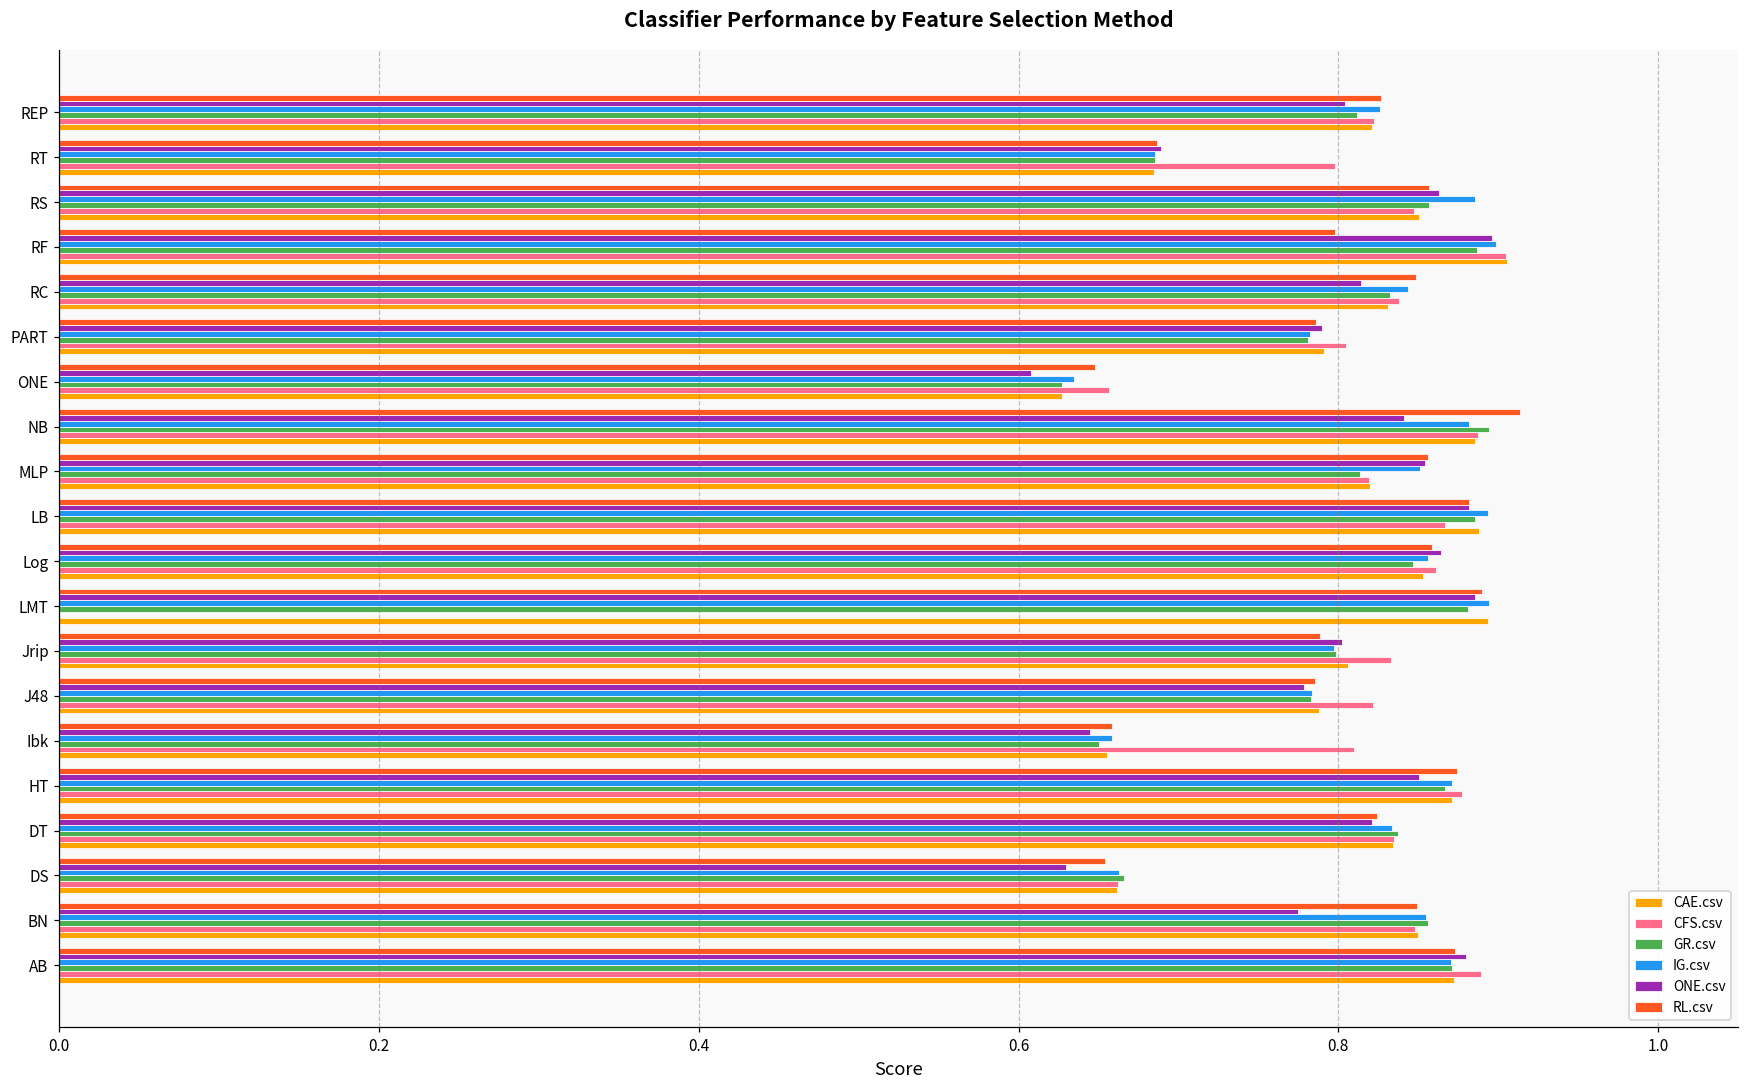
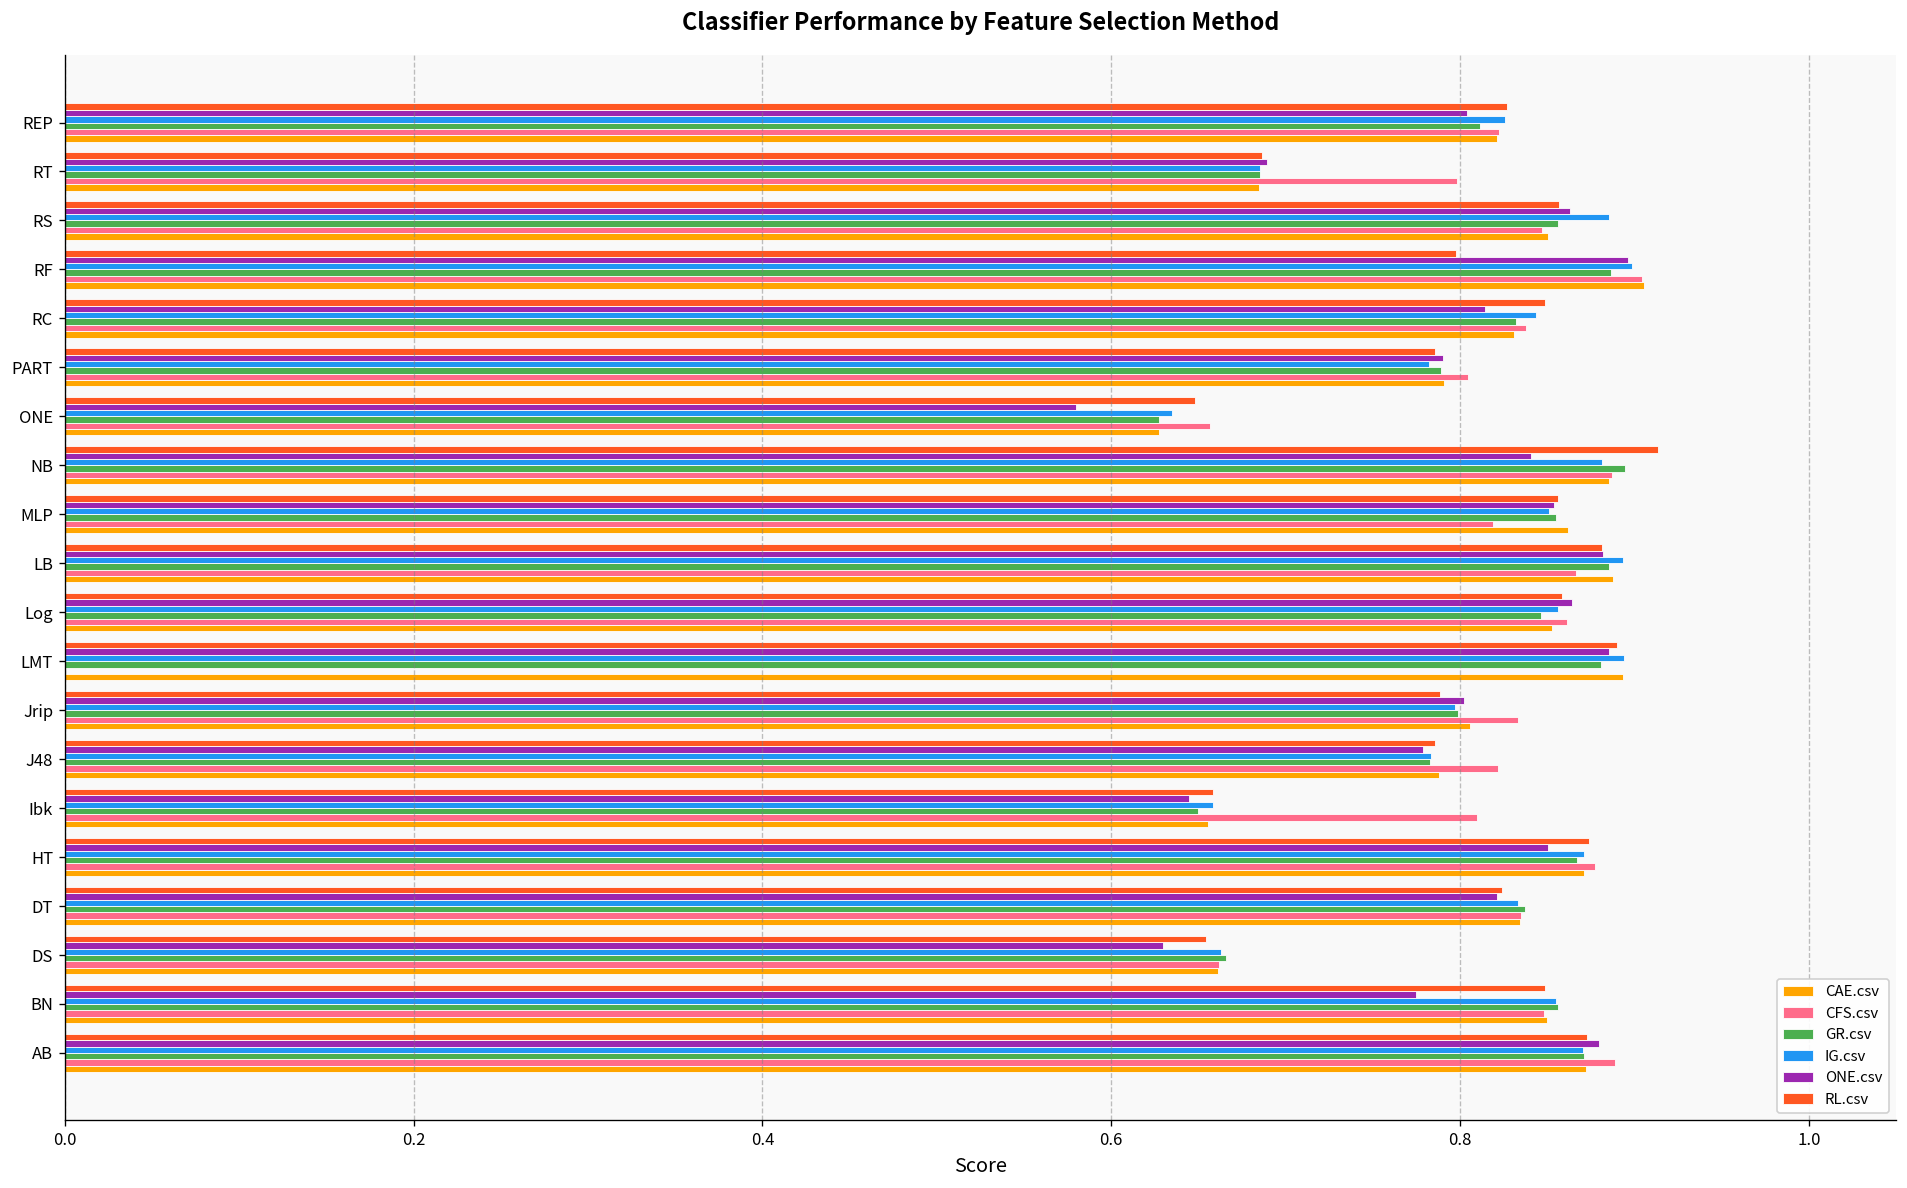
GR.csv, PART: 0.781 -> 0.789
ONE.csv, ONE: 0.608 -> 0.580
GR.csv, MLP: 0.814 -> 0.855
CAE.csv, MLP: 0.820 -> 0.862
